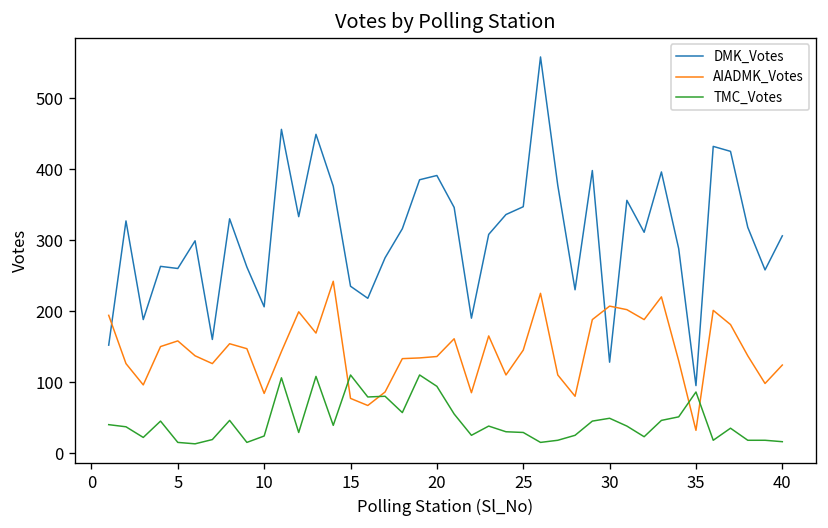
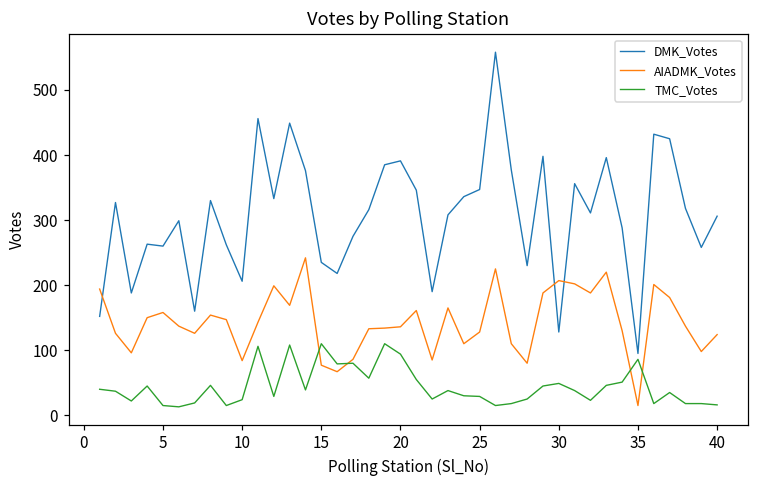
AIADMK_Votes, 25: 150 -> 130
AIADMK_Votes, 35: 30 -> 20
